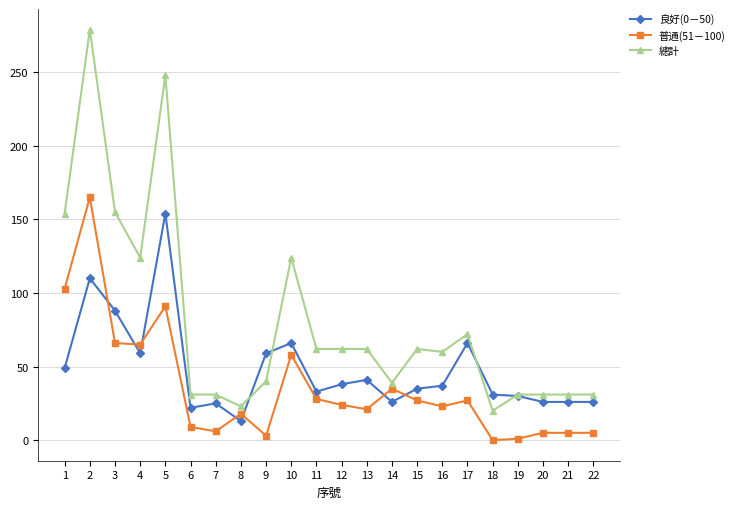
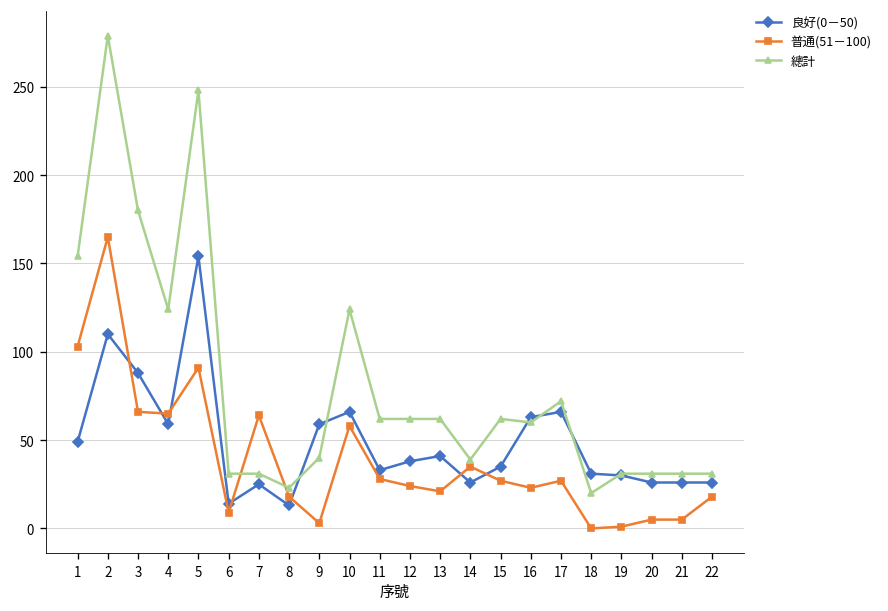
總計, 3: 155 -> 180
良好(0－50), 6: 22 -> 14
普通(51－100), 7: 6 -> 64
良好(0－50), 16: 37 -> 63
普通(51－100), 22: 5 -> 18
